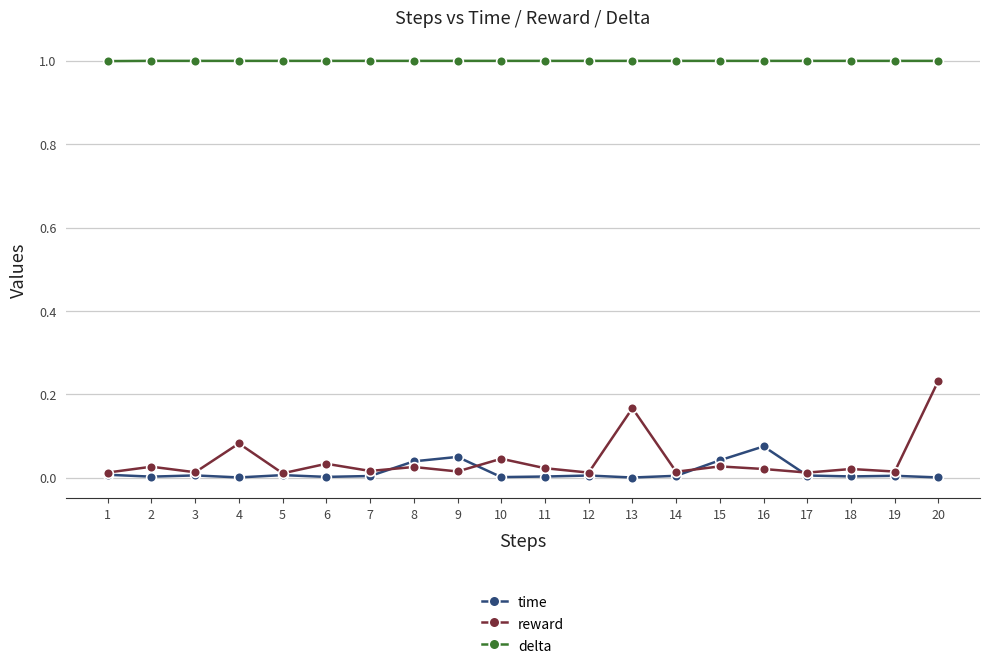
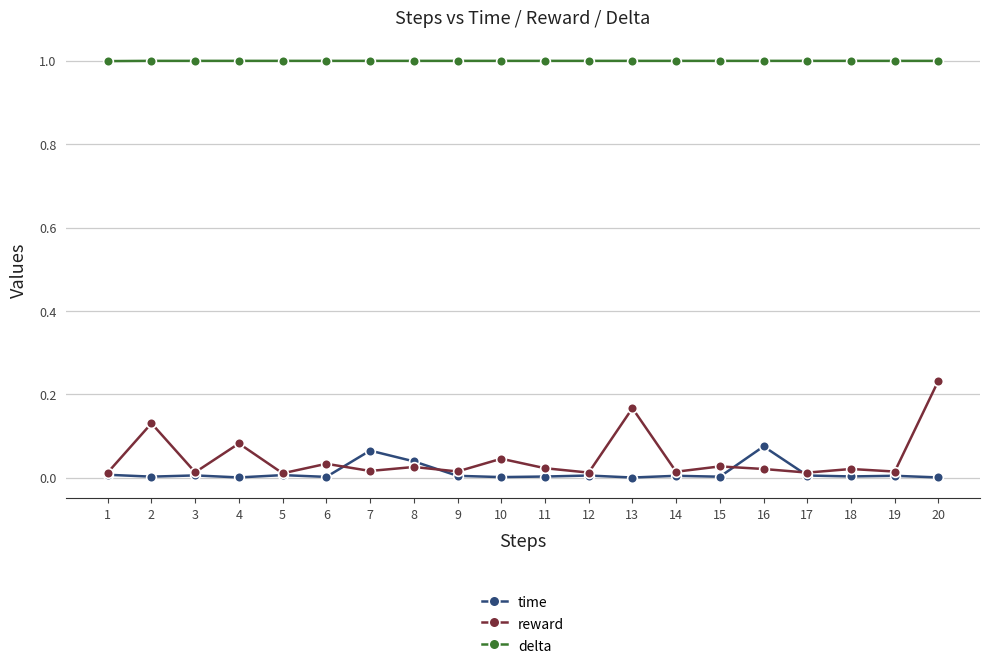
reward, 2: 0.03 -> 0.13
time, 7: 0.00 -> 0.06
time, 9: 0.05 -> 0.00
time, 15: 0.04 -> 0.00
